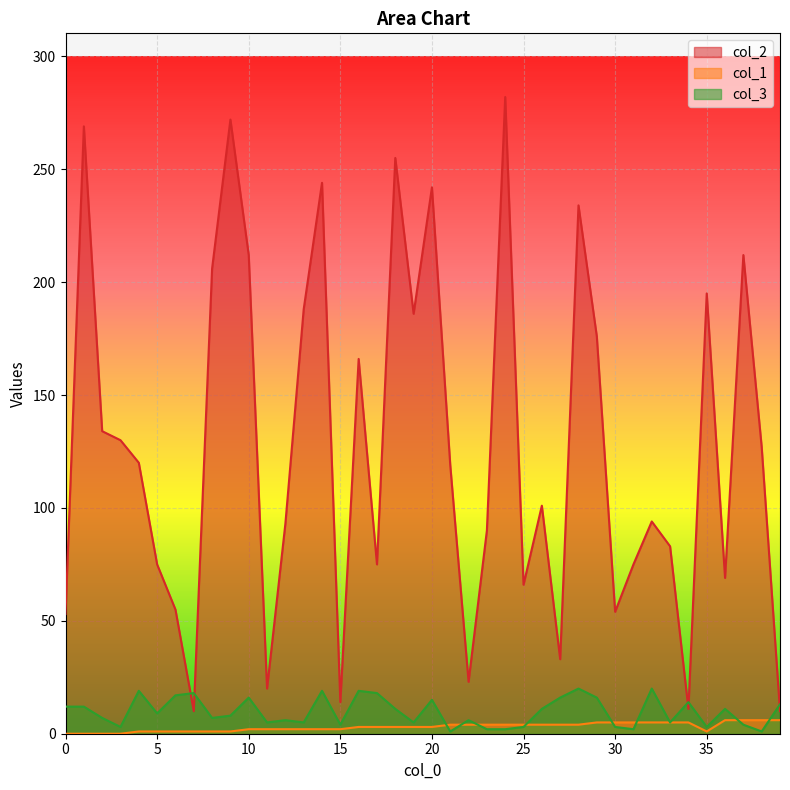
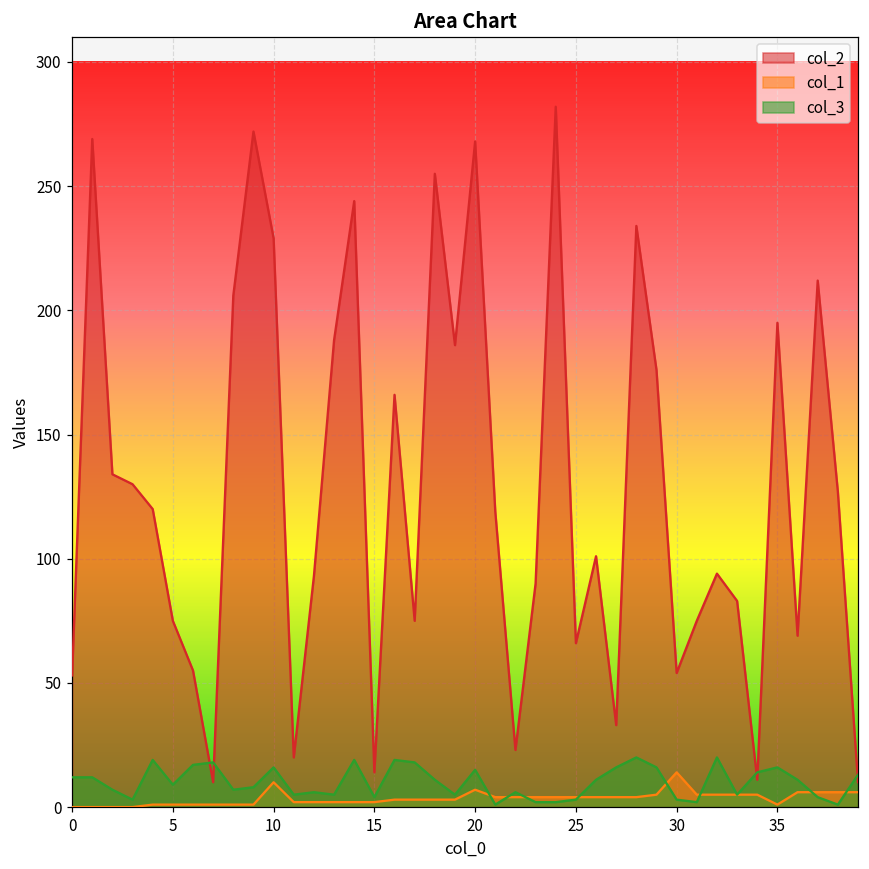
col_2, 10: 212 -> 229
col_1, 10: 2 -> 10
col_2, 20: 242 -> 268
col_1, 20: 3 -> 7
col_1, 30: 5 -> 14
col_3, 35: 3 -> 16
